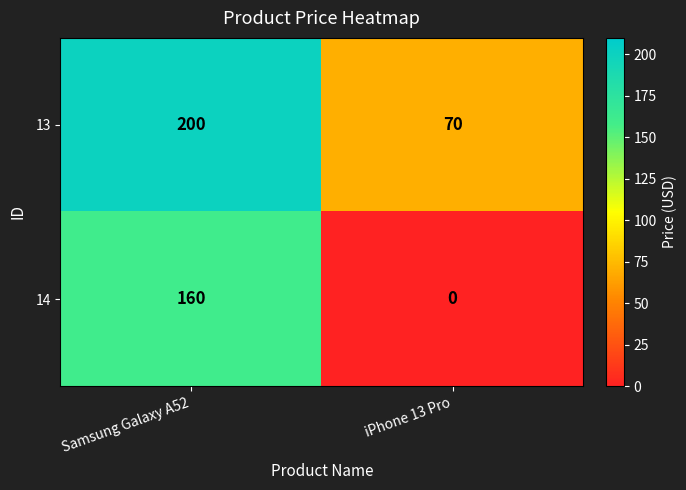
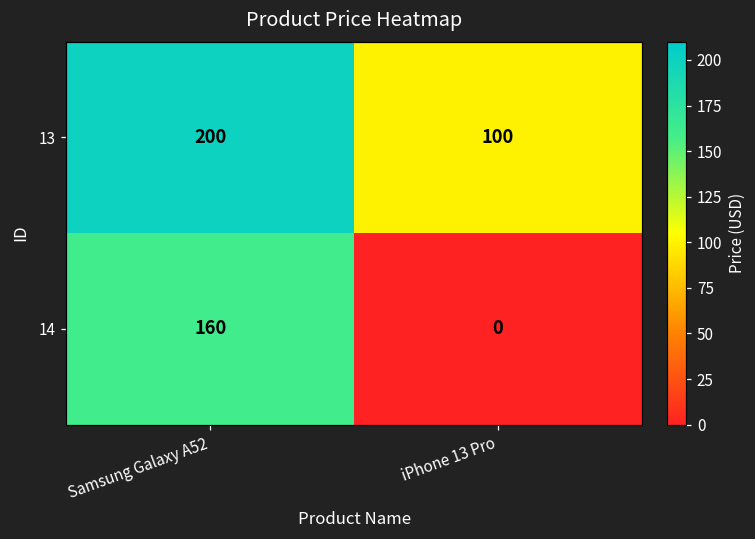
13, iPhone 13 Pro: 70 -> 100
